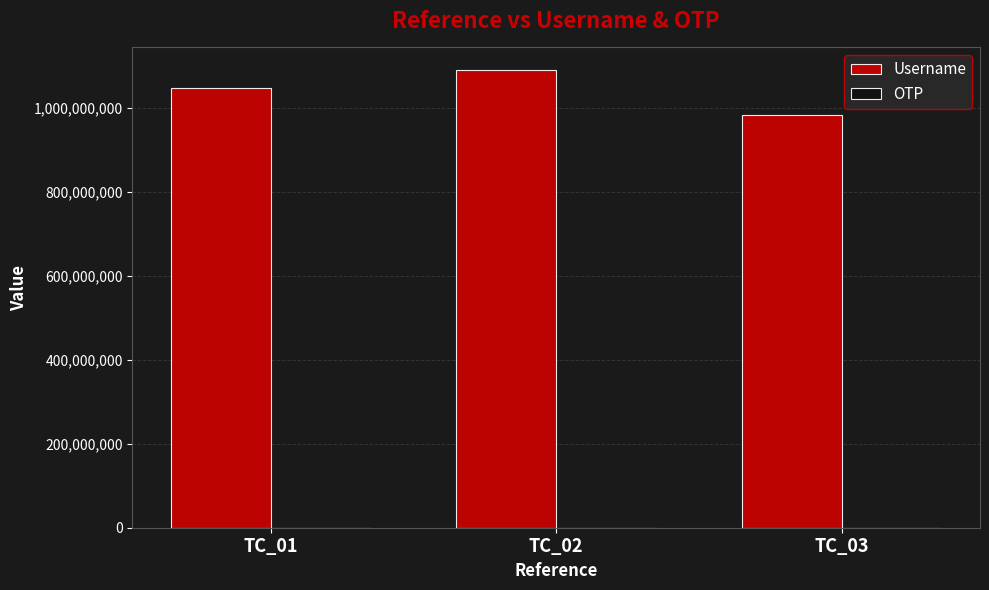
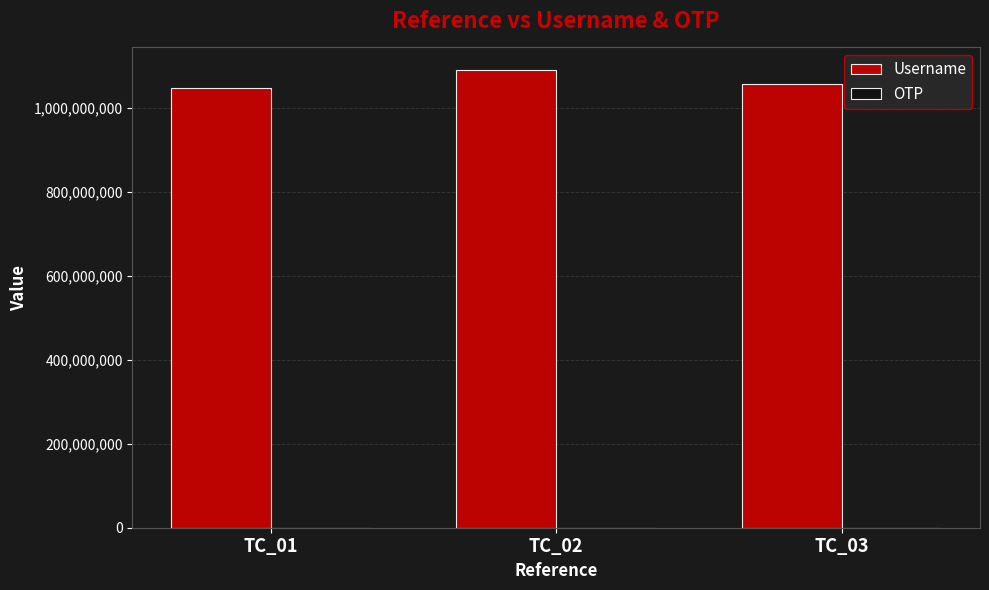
Username, TC_03: 980,000,000 -> 1,060,000,000
